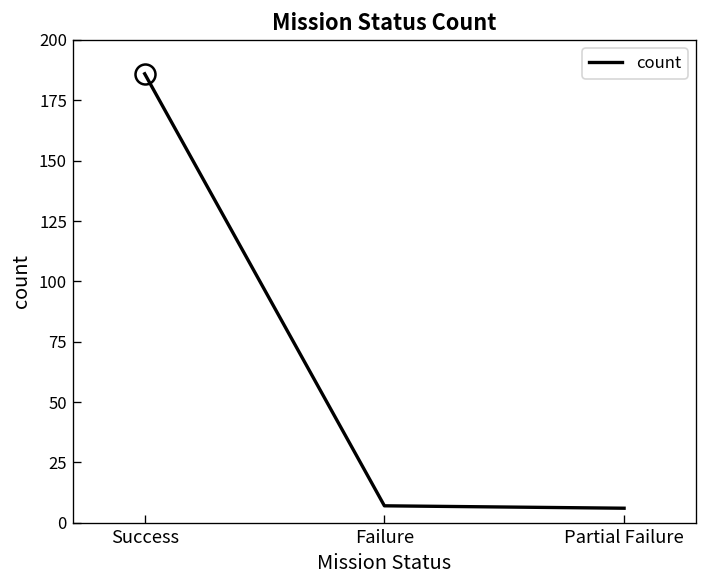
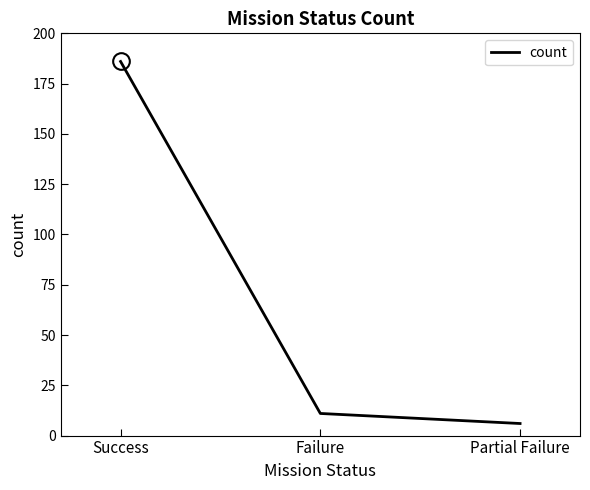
count, Failure: 7 -> 11
